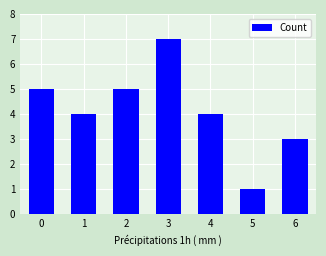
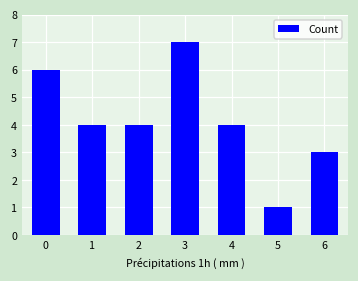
0: 5 -> 6
2: 5 -> 4
